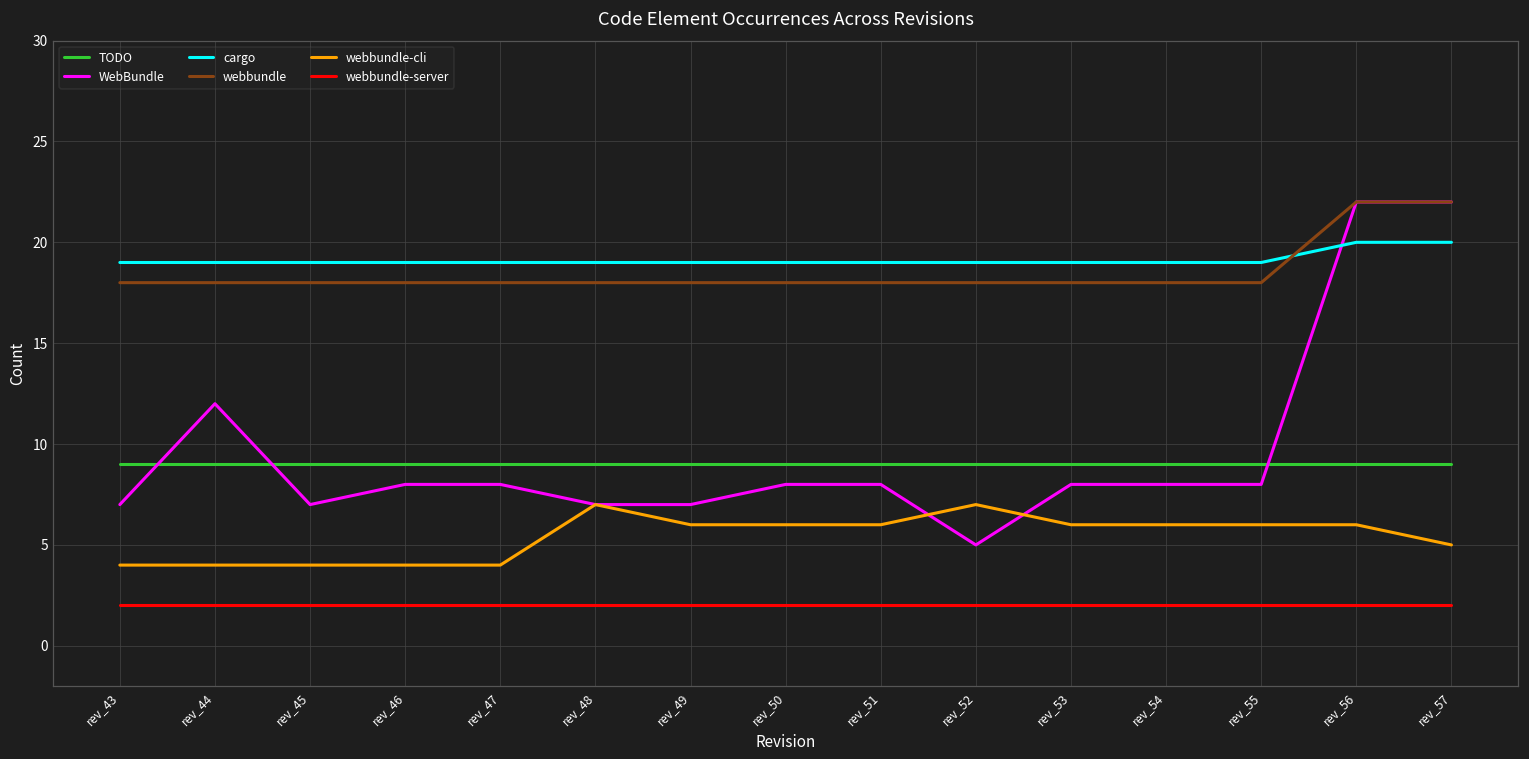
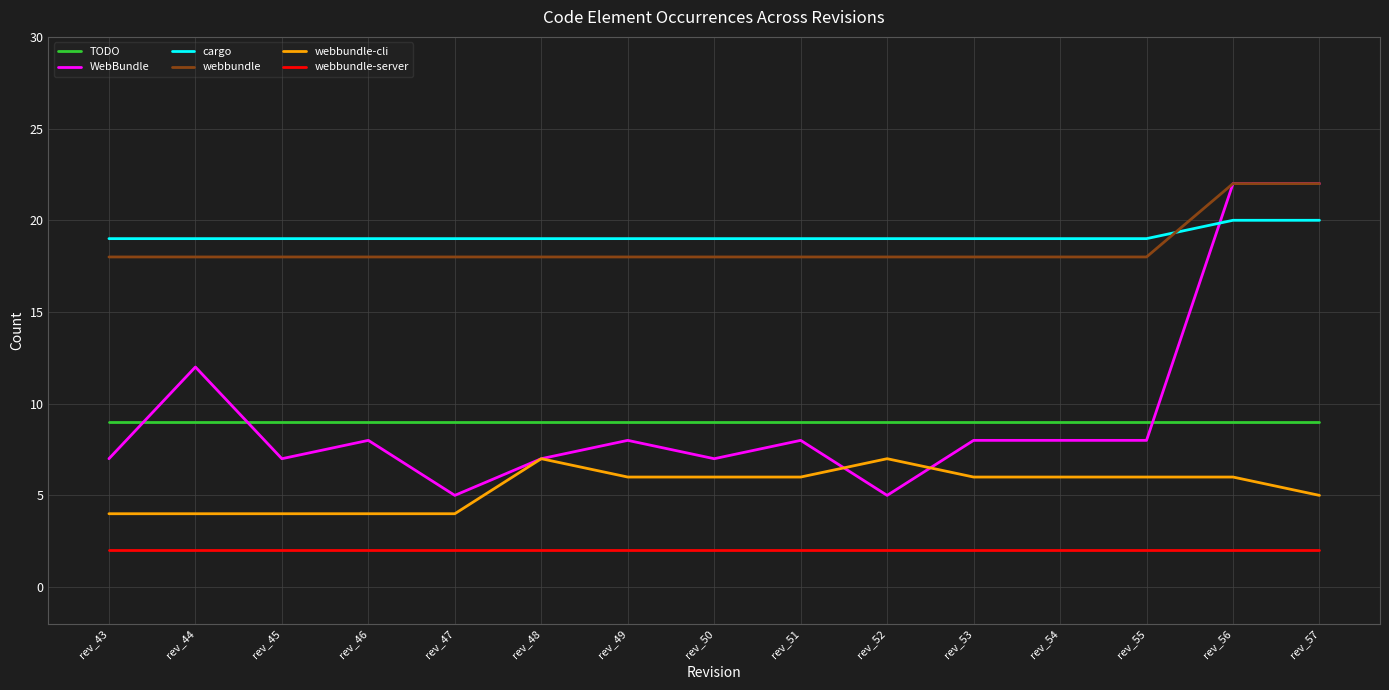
WebBundle, rev_47: 8 -> 5
WebBundle, rev_49: 7 -> 8
WebBundle, rev_50: 8 -> 7
